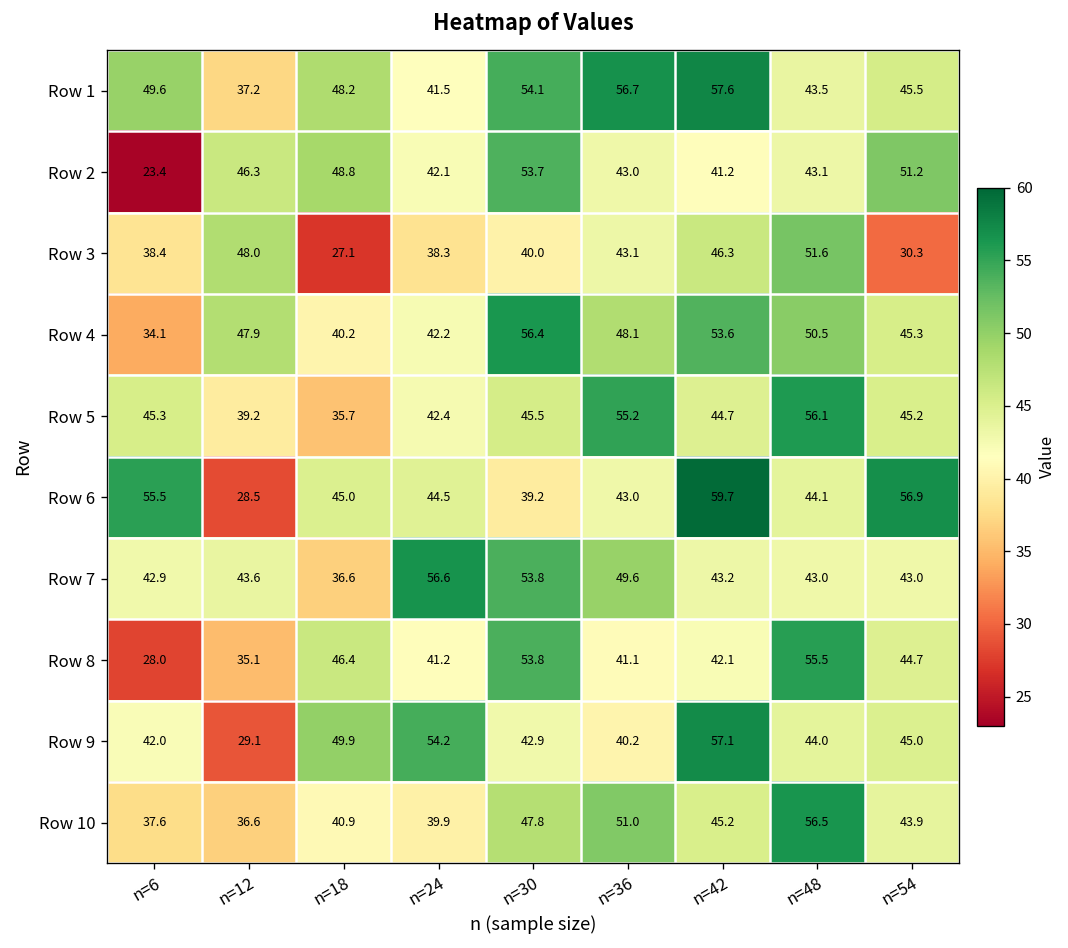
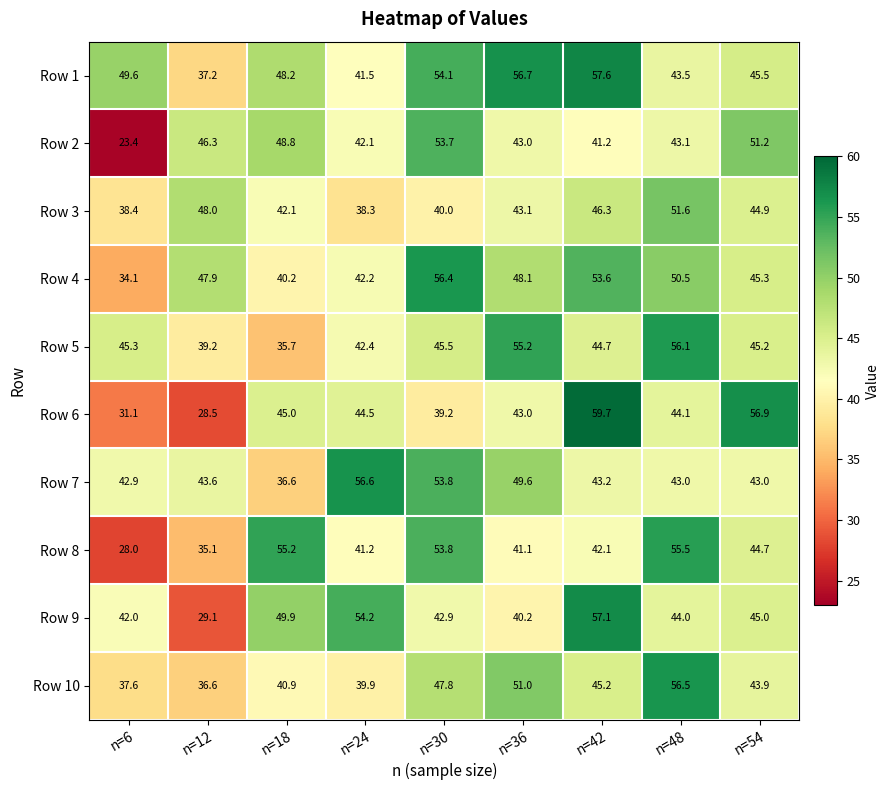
Row 3, n=18: 27.1 -> 42.1
Row 3, n=54: 30.3 -> 44.9
Row 6, n=6: 55.5 -> 31.1
Row 8, n=18: 46.4 -> 55.2
